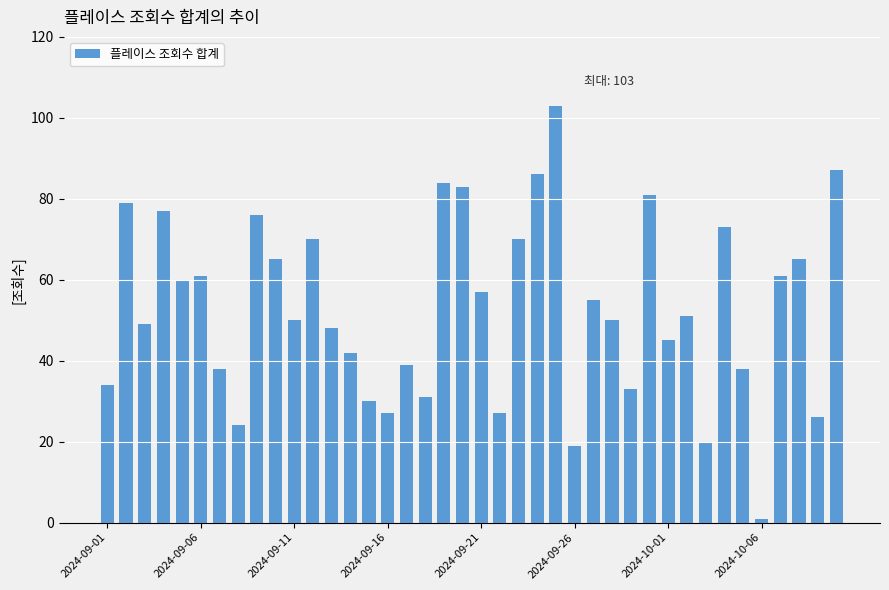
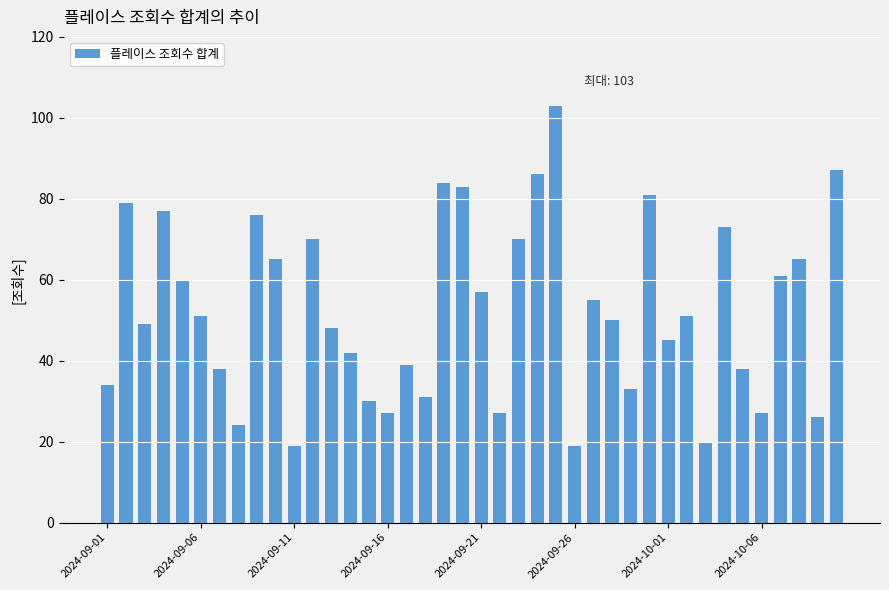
2024-09-06: 61 -> 51
2024-09-11: 50 -> 19
2024-10-06: 1 -> 27
